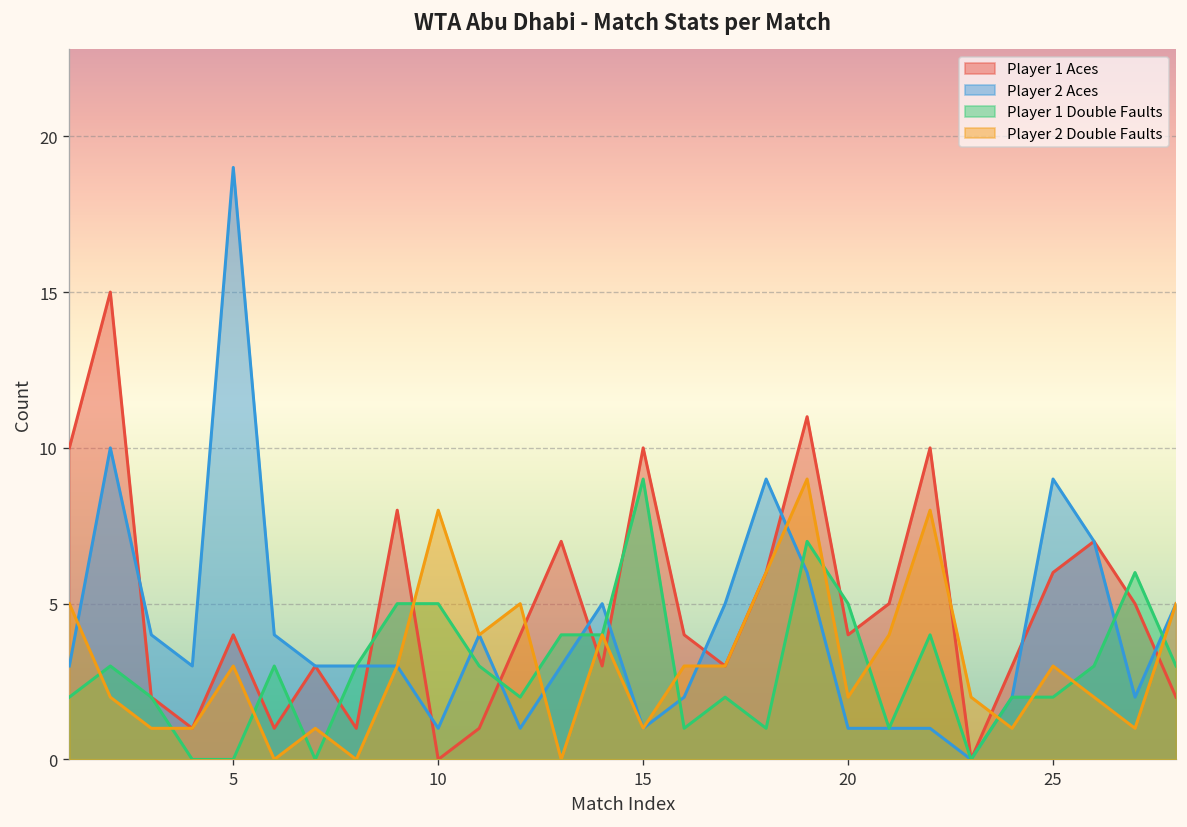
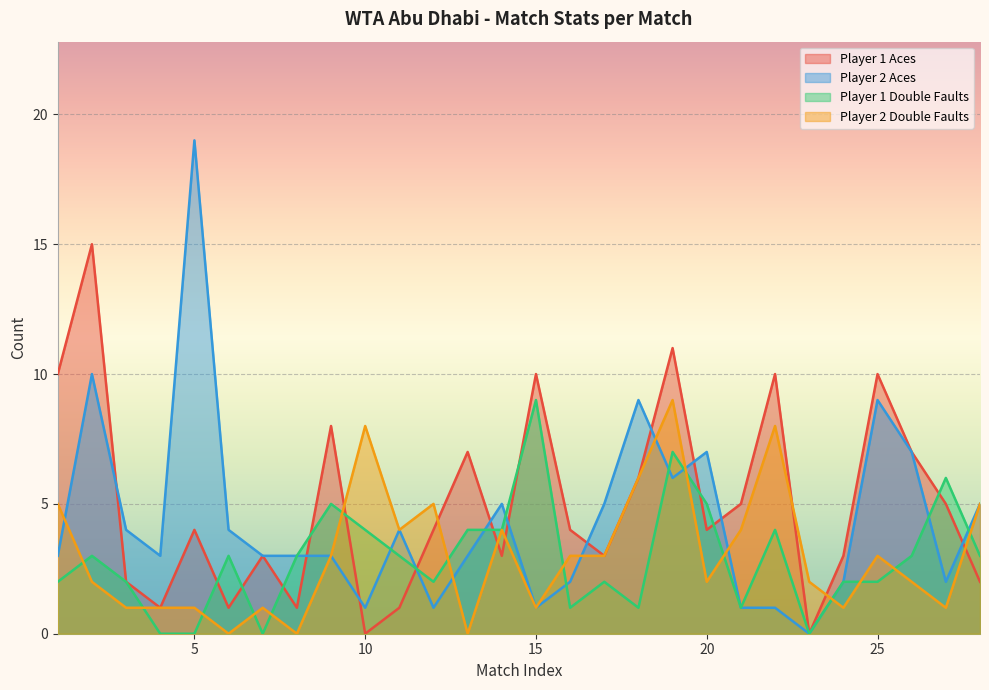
Player 2 Double Faults, 5: 3 -> 1
Player 1 Double Faults, 10: 5 -> 4
Player 2 Aces, 20: 1 -> 7
Player 1 Aces, 25: 6 -> 10
